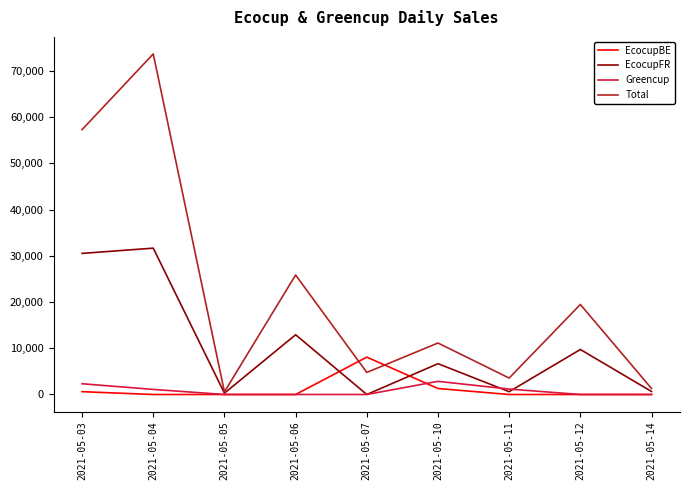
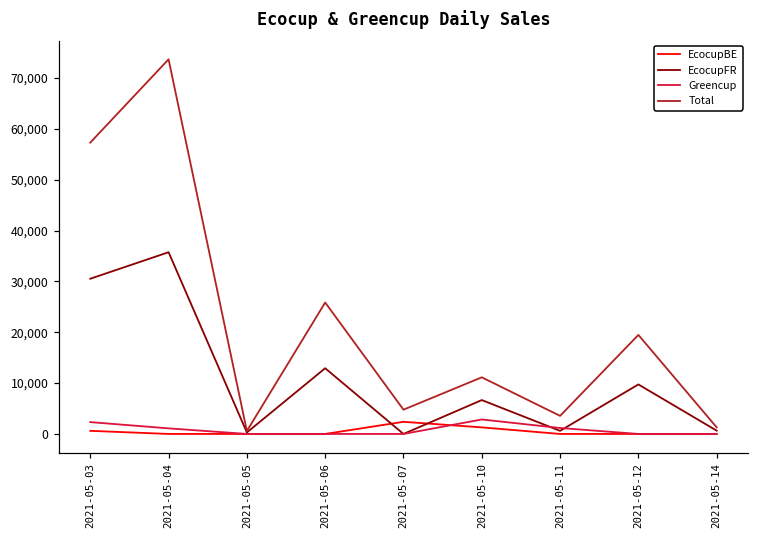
EcocupFR, 2021-05-04: 32,000 -> 36,000
EcocupBE, 2021-05-07: 8,000 -> 2,000
